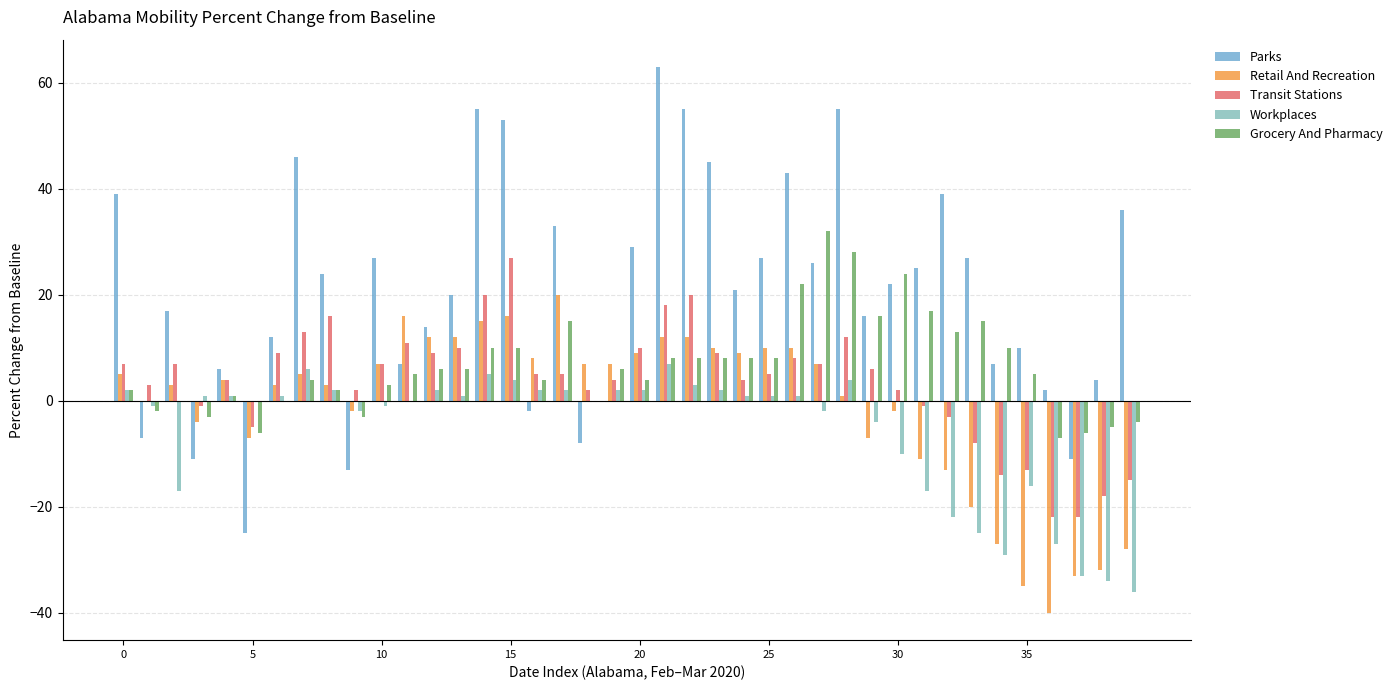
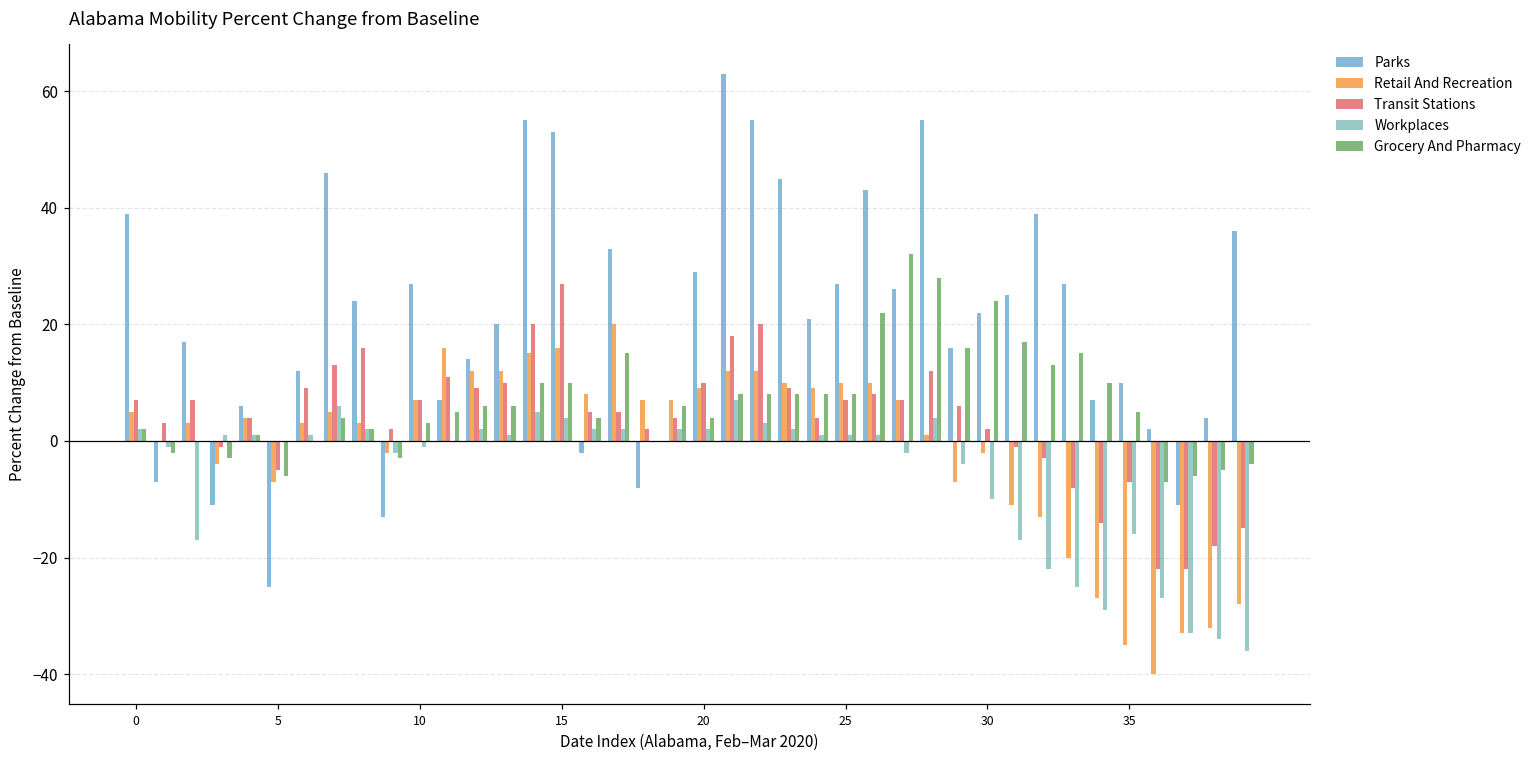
Transit Stations, 25: 5 -> 7
Transit Stations, 35: -13 -> -7
